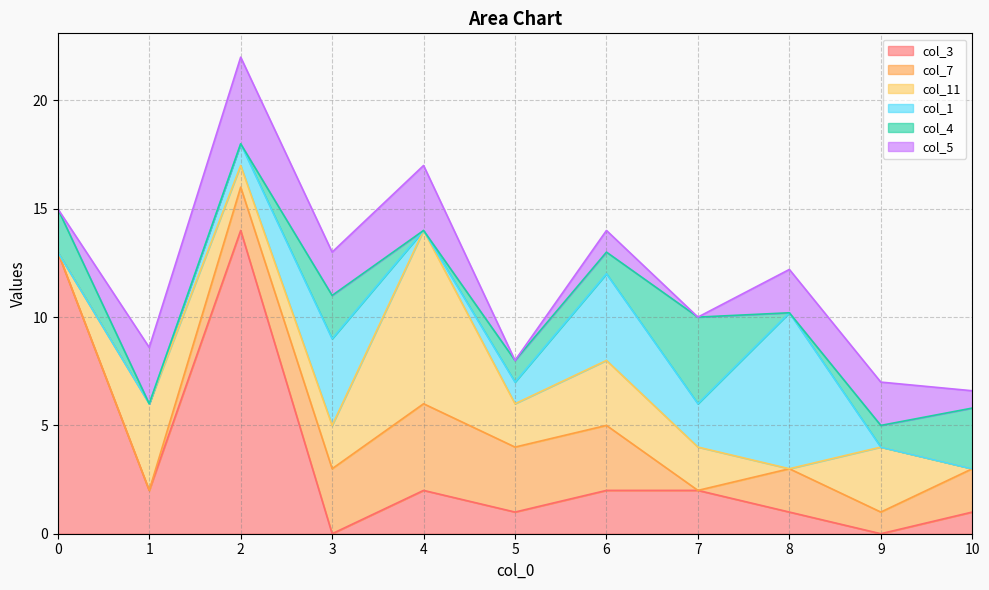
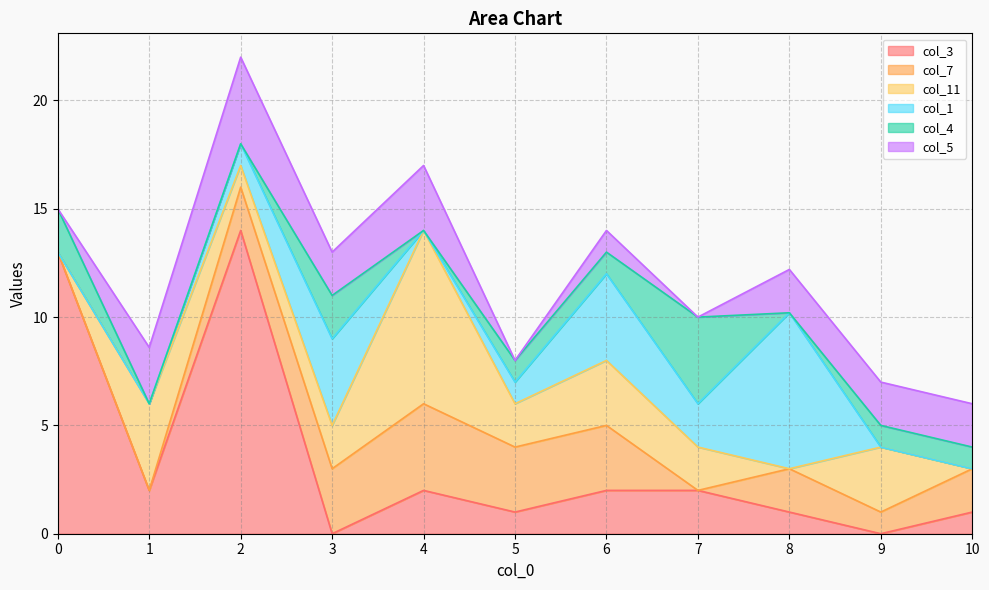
col_4, 10: 2.8 -> 1.0
col_5, 10: 0.8 -> 2.0
